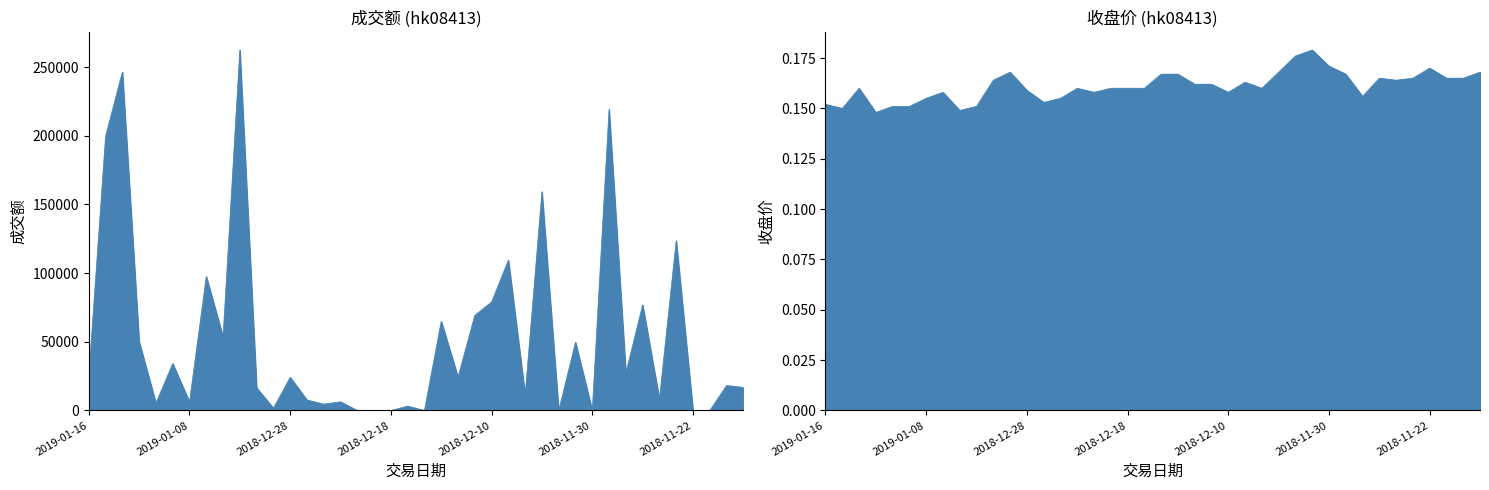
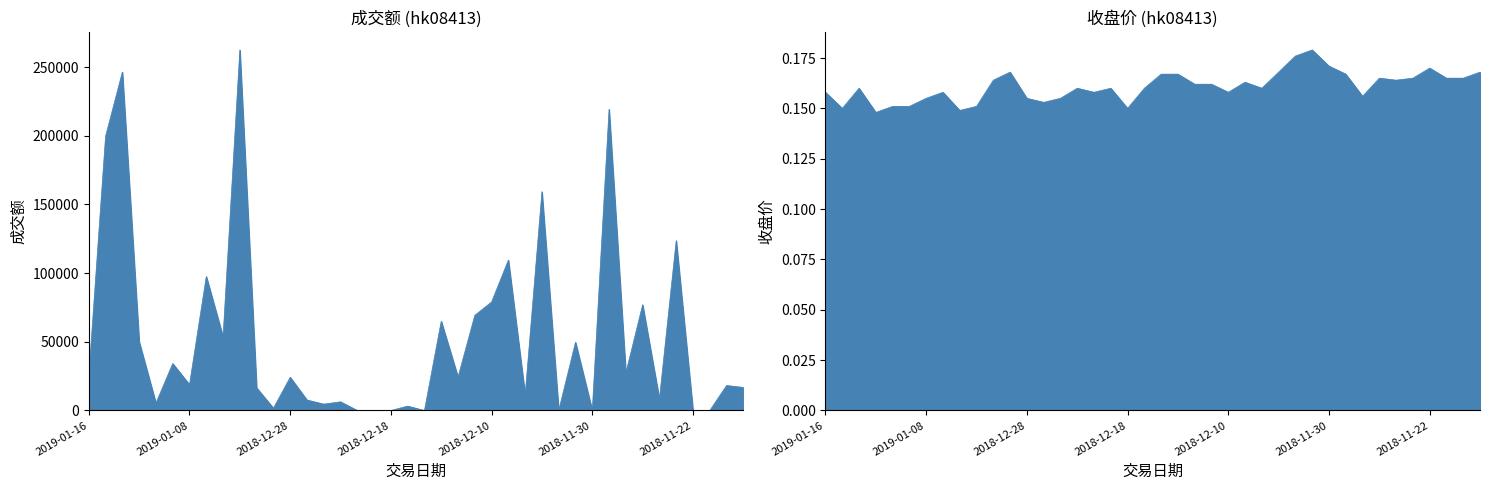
成交额 (hk08413), 2019-01-08: 6000 -> 19000
收盘价 (hk08413), 2019-01-16: 0.152 -> 0.158
收盘价 (hk08413), 2018-12-28: 0.159 -> 0.155
收盘价 (hk08413), 2018-12-18: 0.16 -> 0.15
